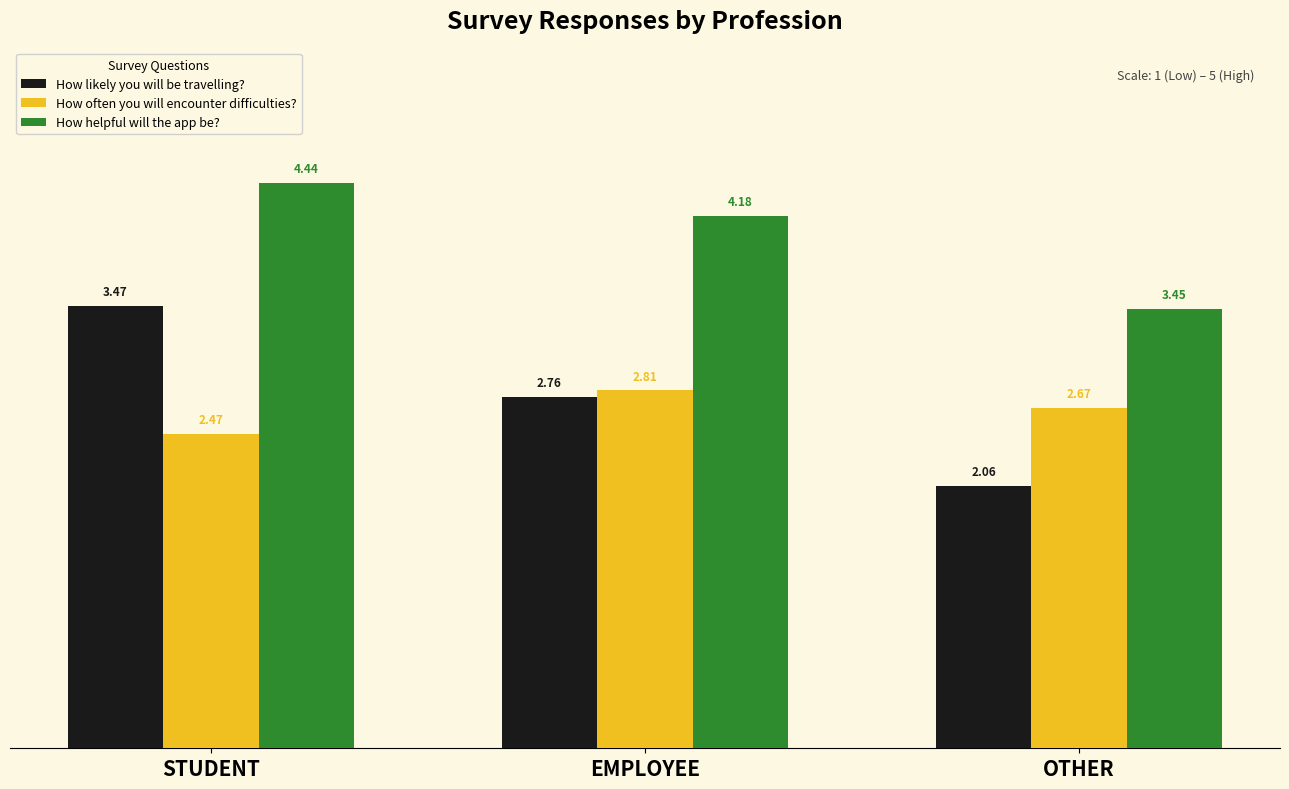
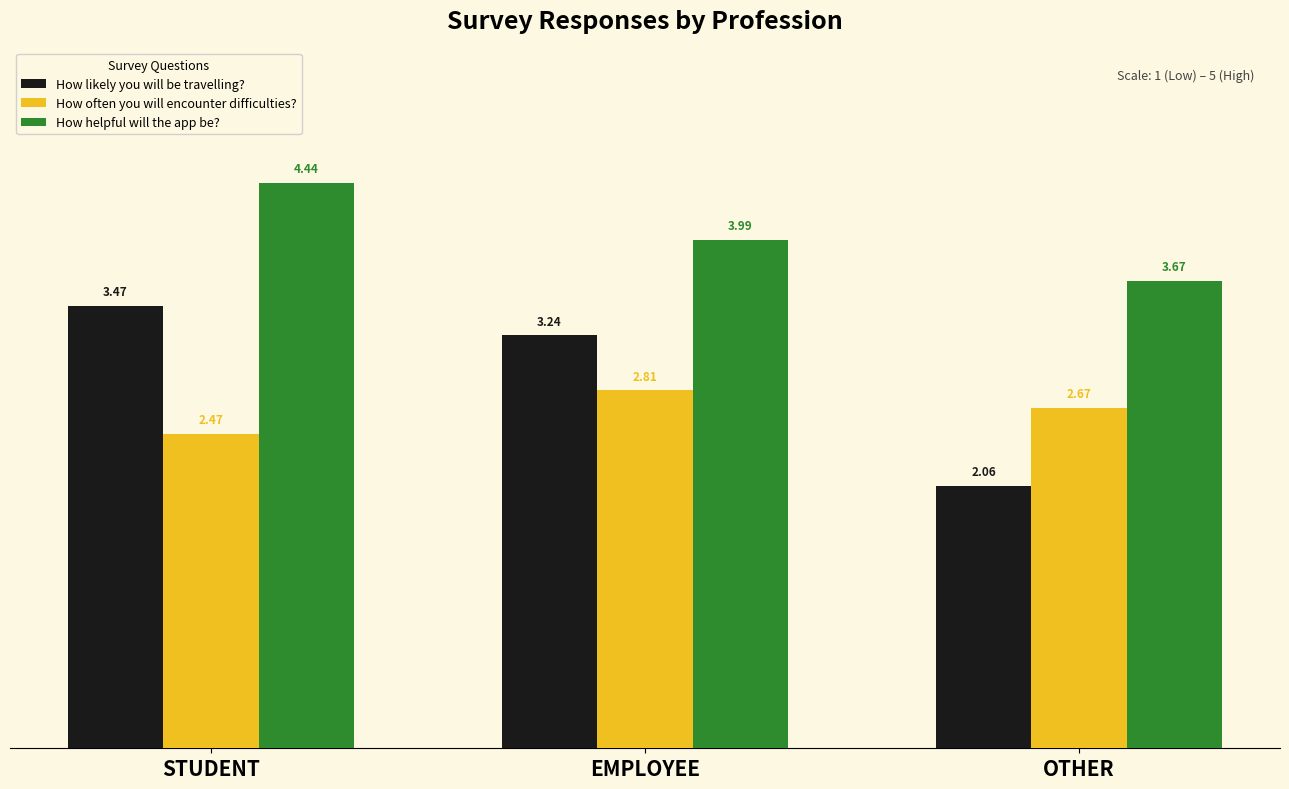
How likely you will be travelling?, EMPLOYEE: 2.76 -> 3.24
How helpful will the app be?, EMPLOYEE: 4.18 -> 3.99
How helpful will the app be?, OTHER: 3.45 -> 3.67
